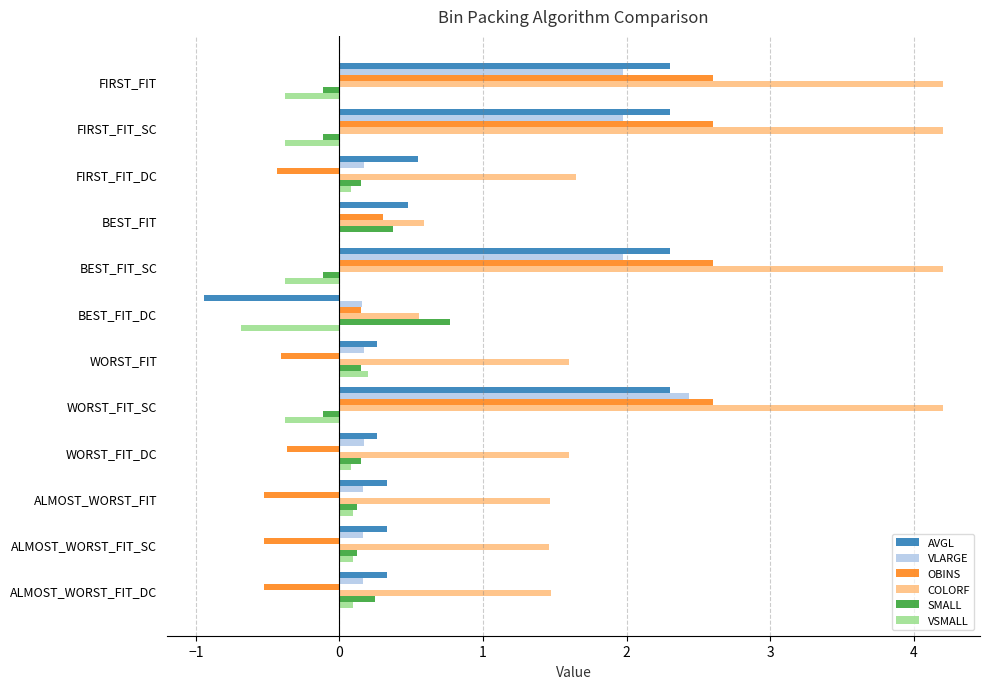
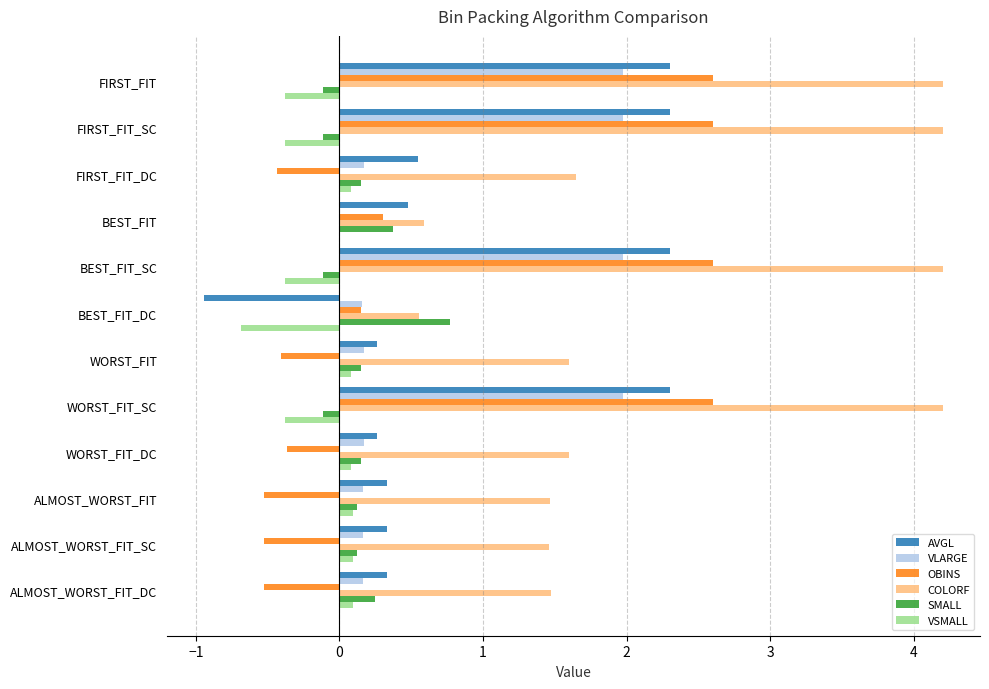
VSMALL, WORST_FIT: 0.20 -> 0.08
VLARGE, WORST_FIT_SC: 2.43 -> 1.98
